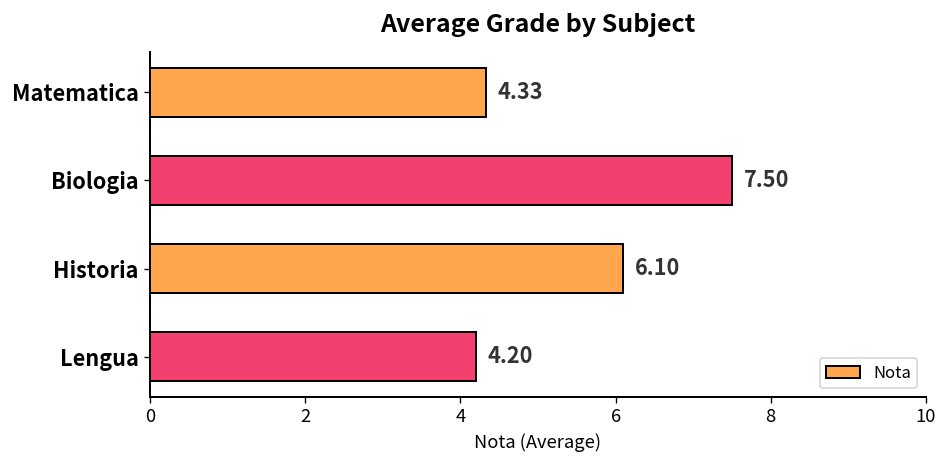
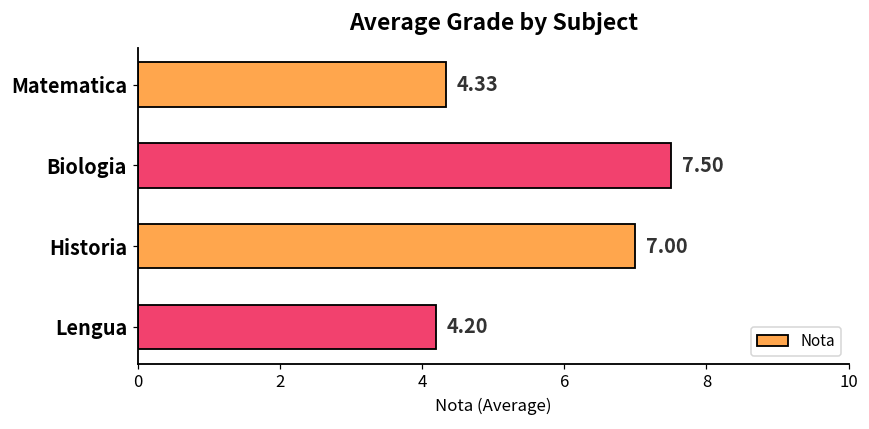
Historia: 6.10 -> 7.00
